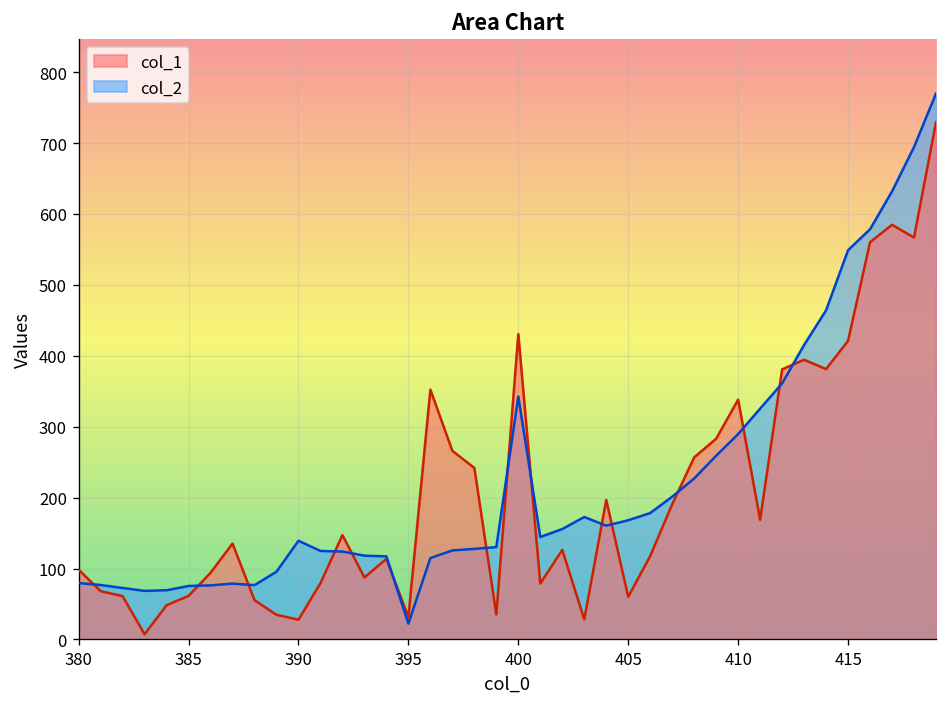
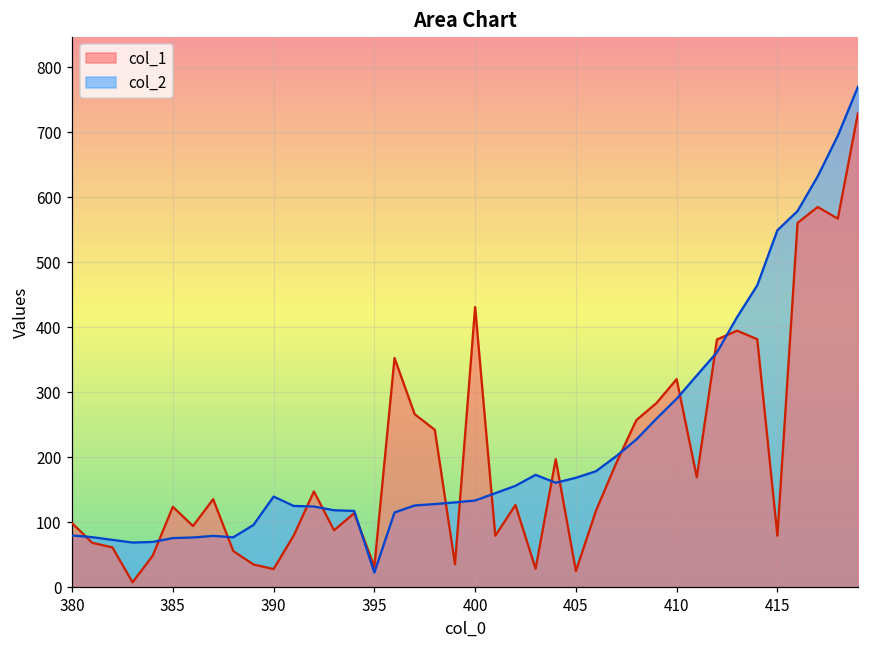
col_1, 385: 60 -> 120
col_2, 400: 340 -> 130
col_1, 405: 60 -> 20
col_1, 410: 340 -> 320
col_1, 415: 420 -> 80
